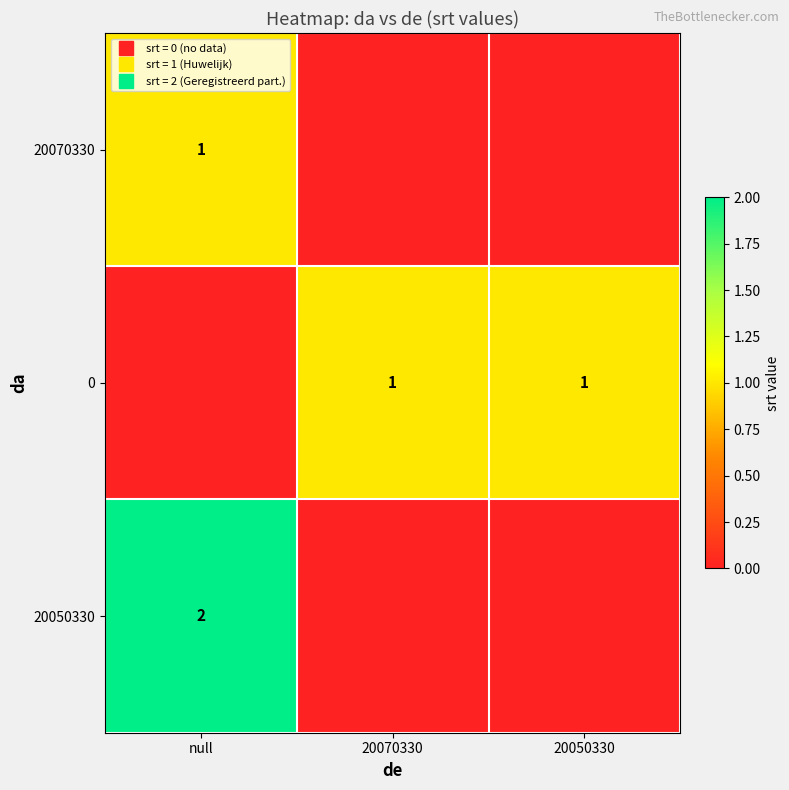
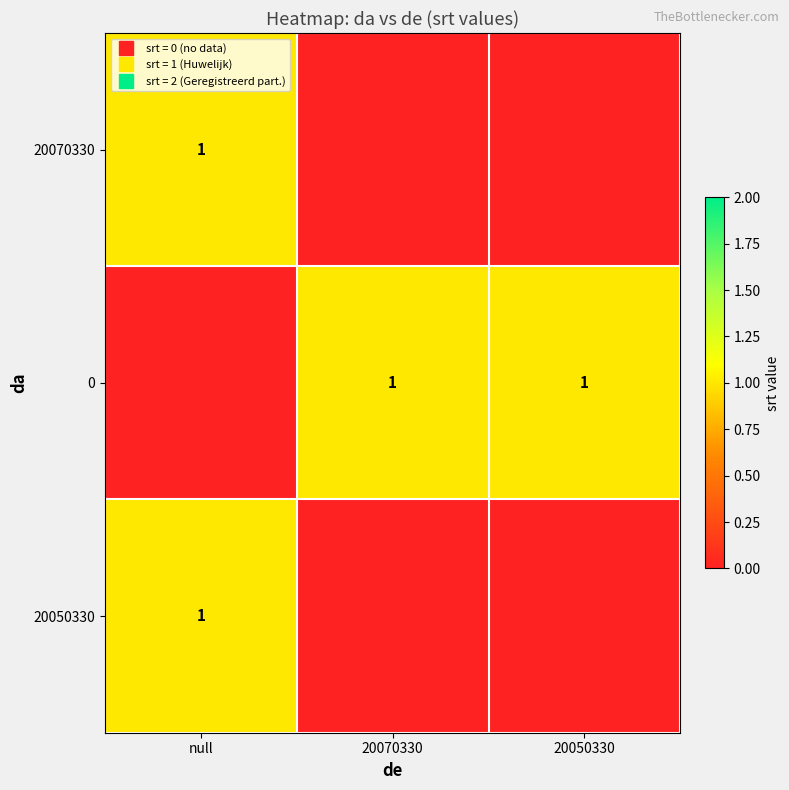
20050330, null: 2 -> 1
